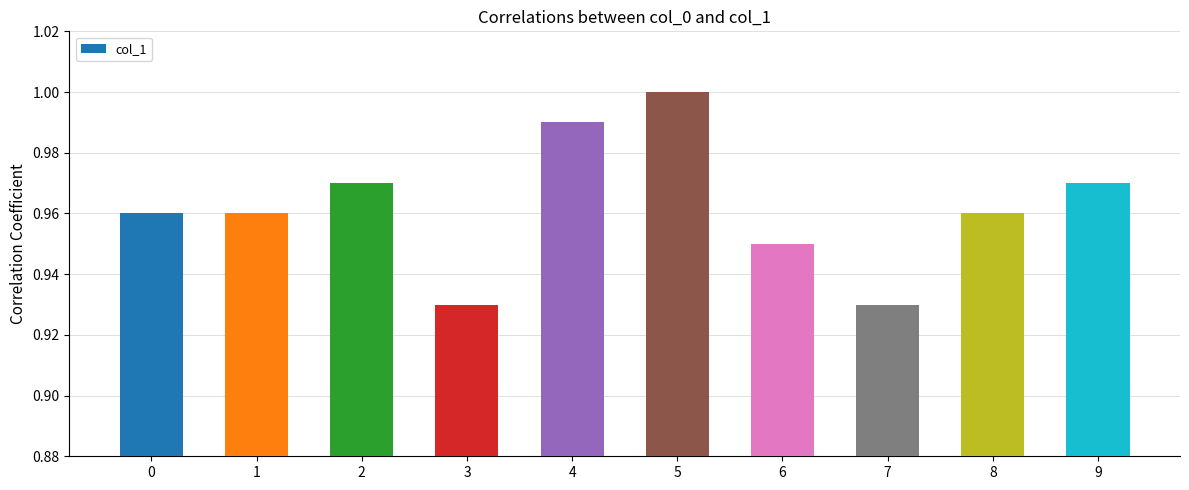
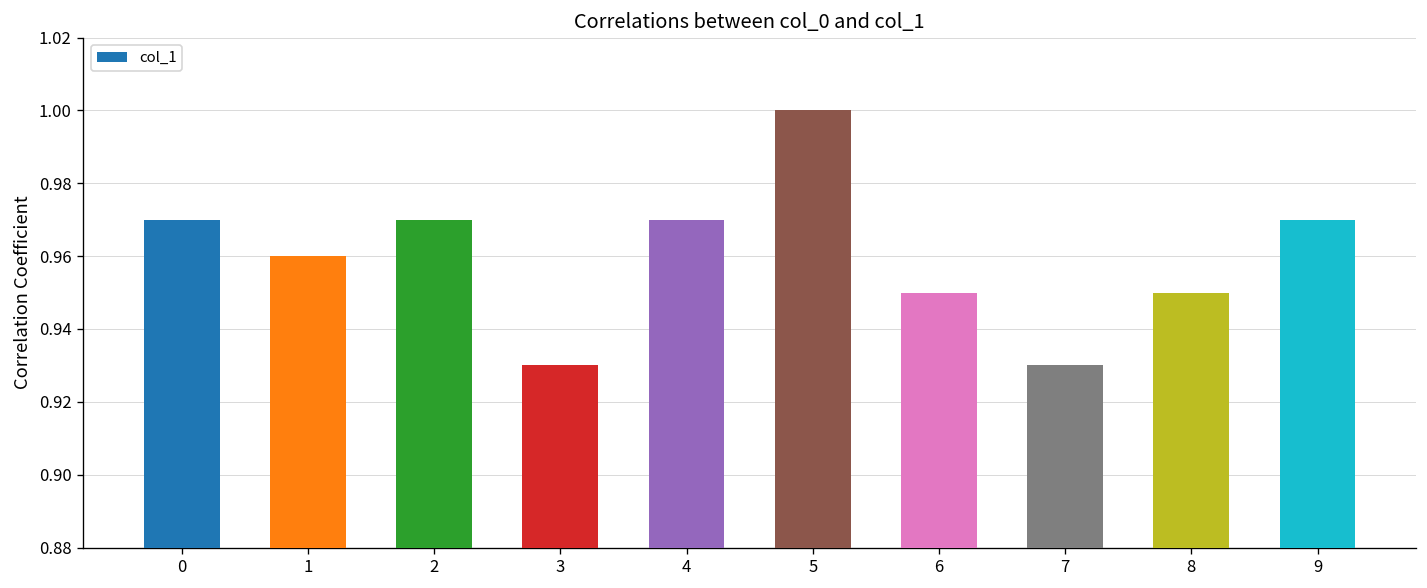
0: 0.96 -> 0.97
4: 0.99 -> 0.97
8: 0.96 -> 0.95
